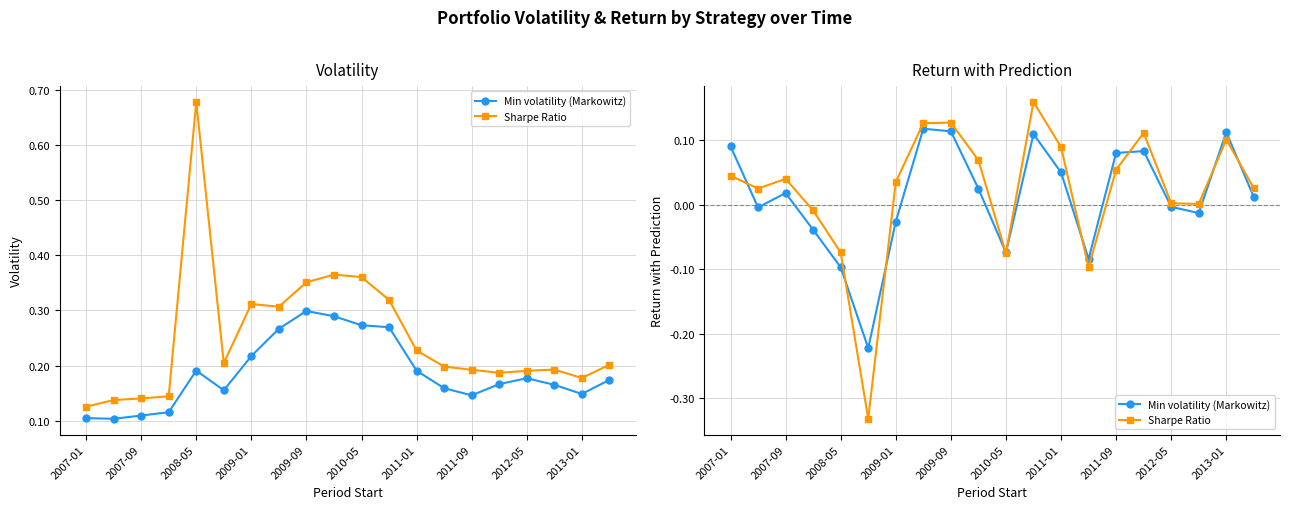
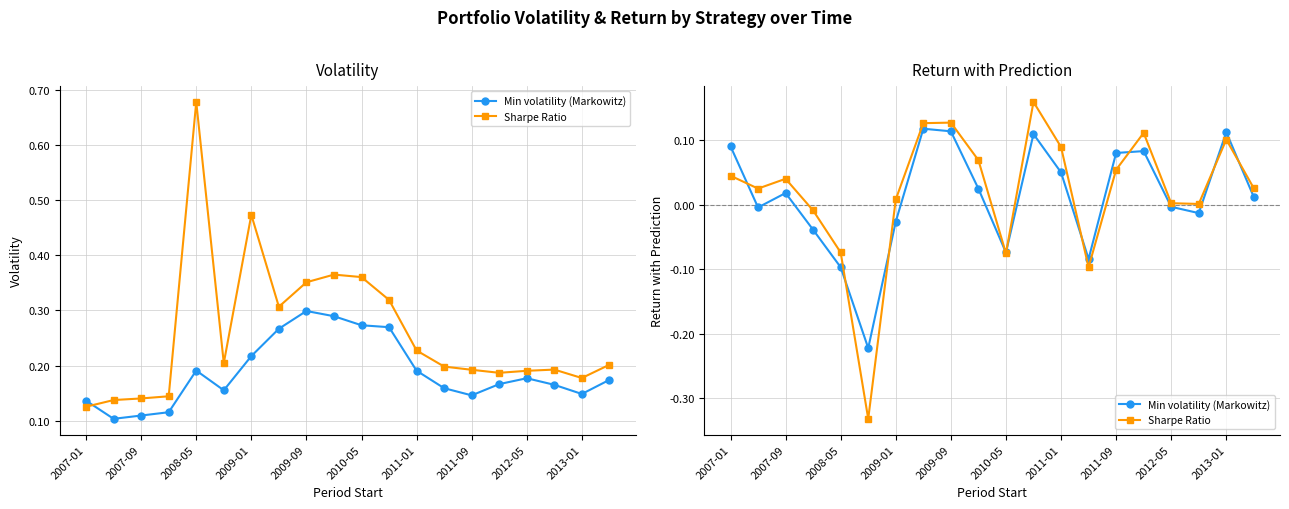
Volatility, Min volatility (Markowitz), 2007-01: 0.10 -> 0.14
Volatility, Sharpe Ratio, 2009-01: 0.31 -> 0.47
Return with Prediction, Sharpe Ratio, 2009-01: 0.04 -> 0.01
